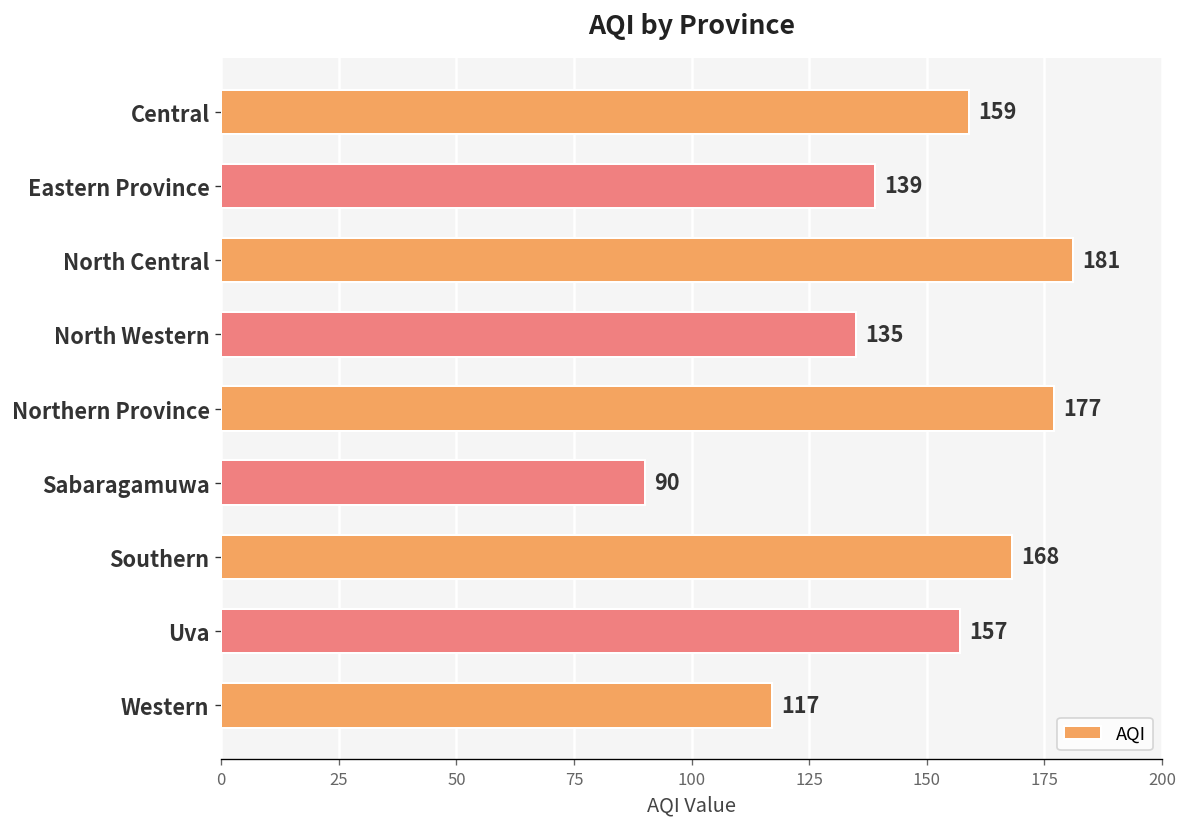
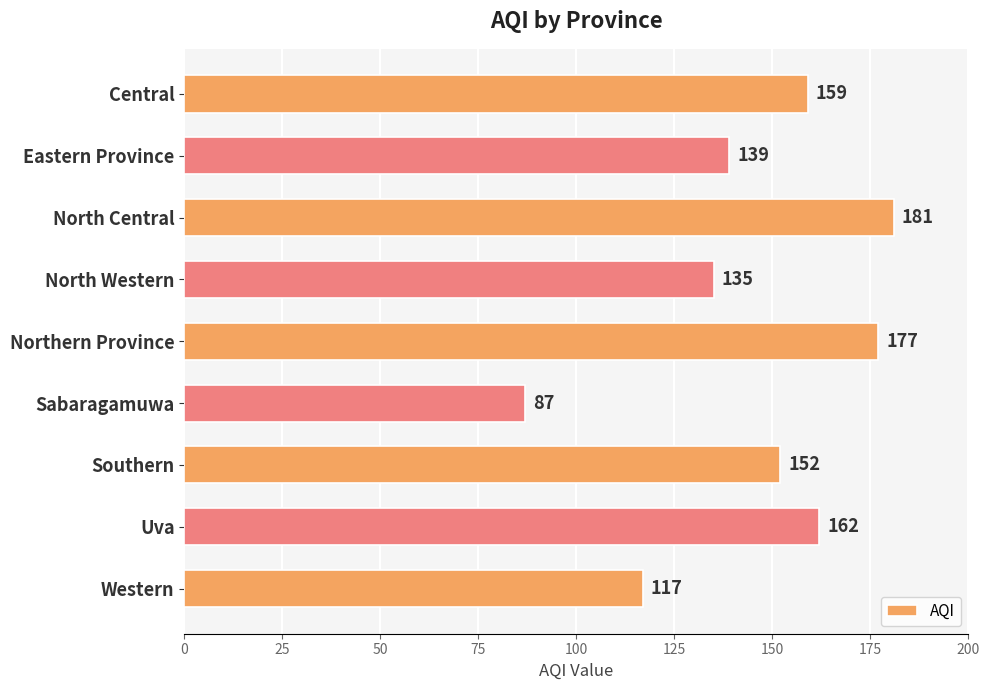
Sabaragamuwa: 90 -> 87
Southern: 168 -> 152
Uva: 157 -> 162
